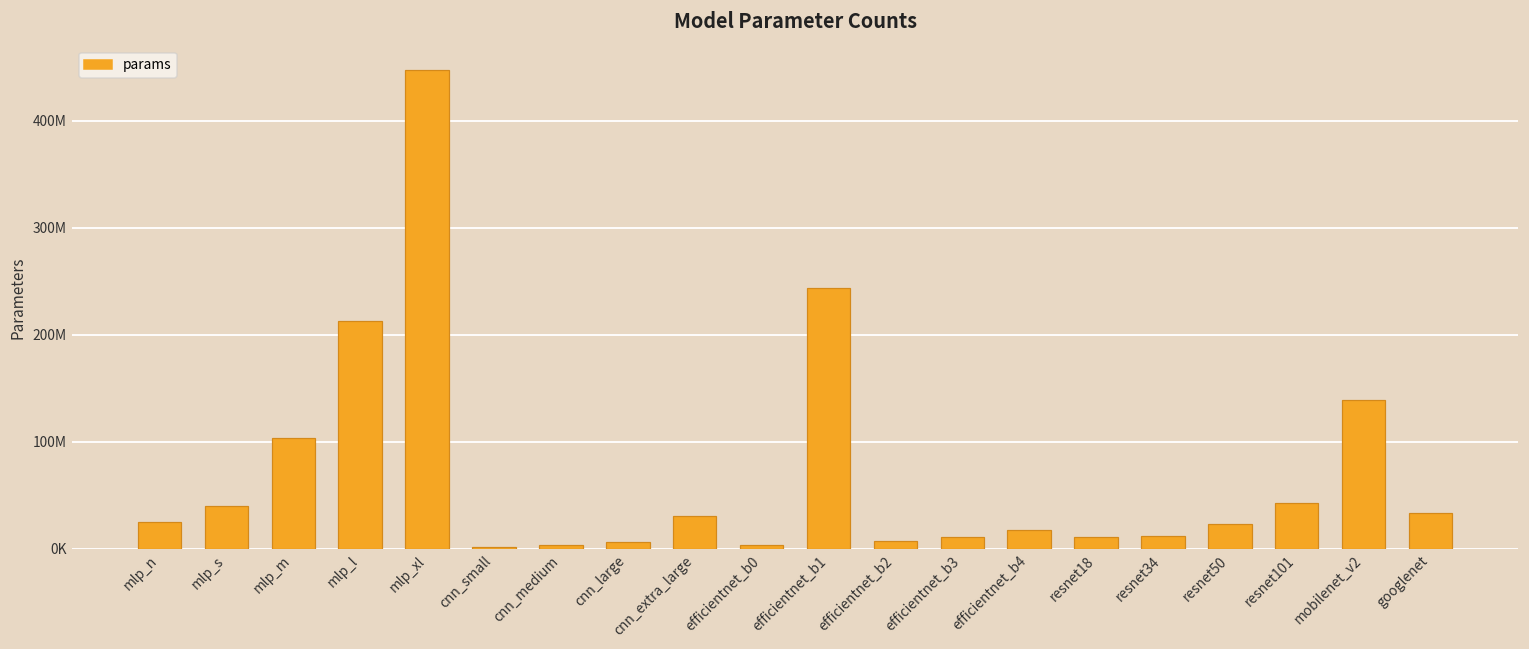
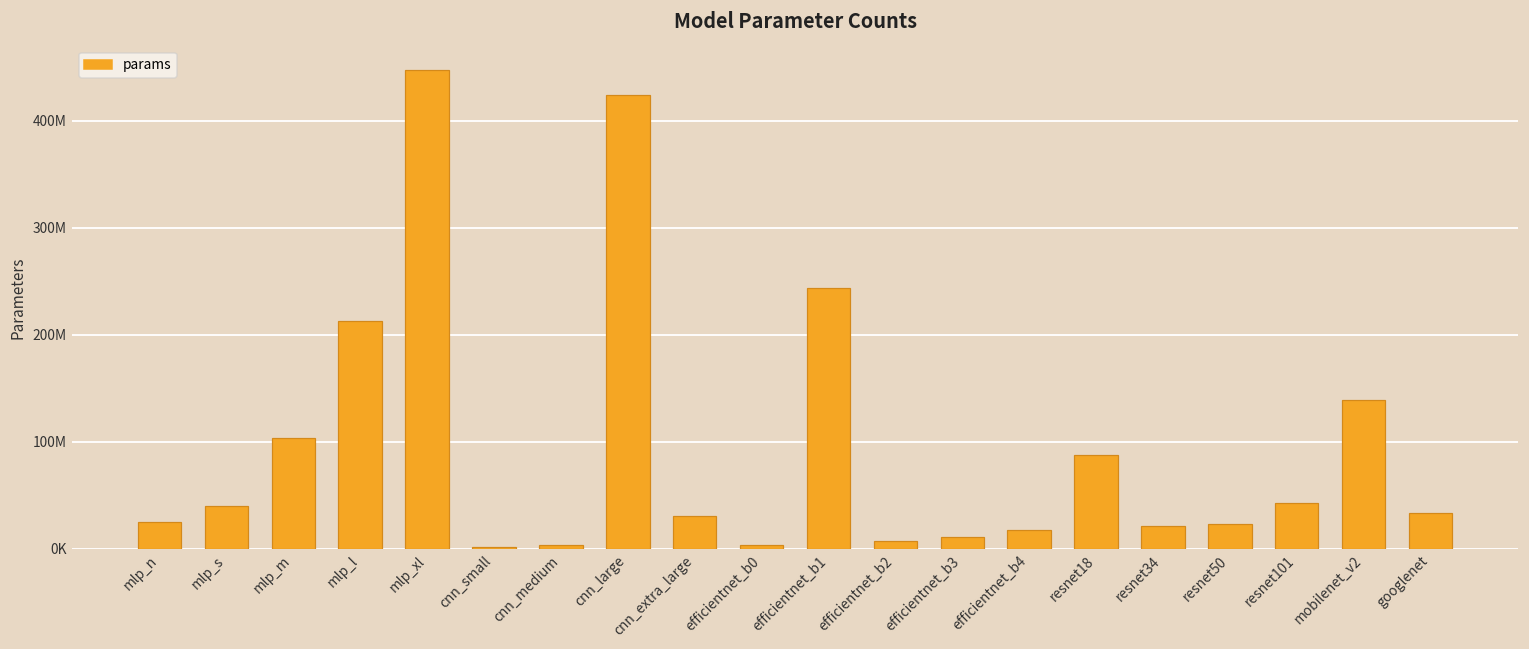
cnn_large: 10000000 -> 420000000
resnet18: 10000000 -> 90000000
resnet34: 10000000 -> 20000000
